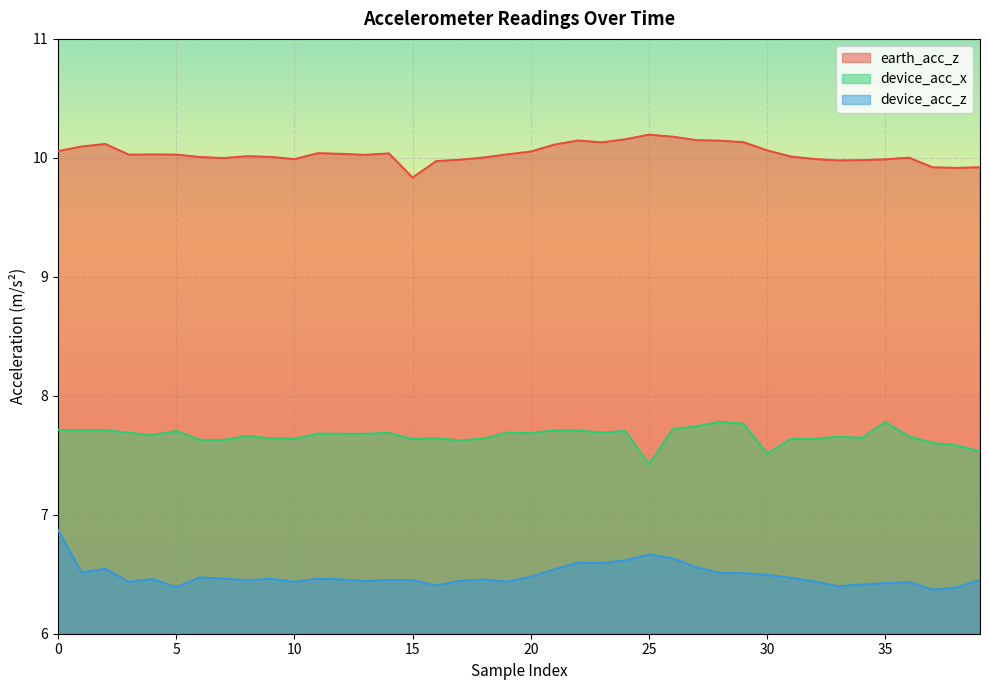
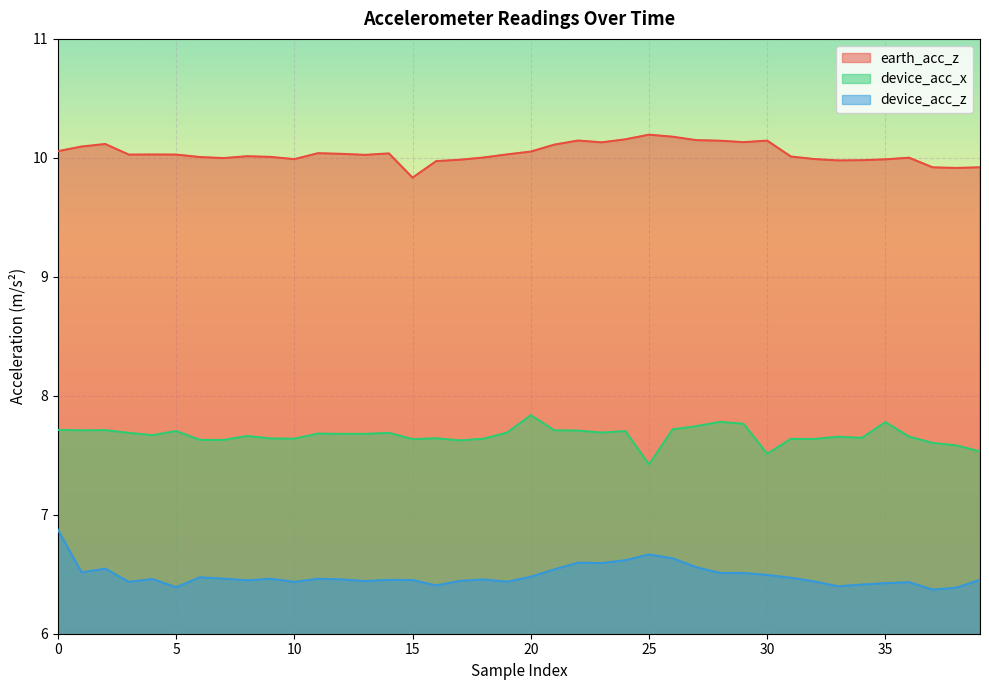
device_acc_x, 20: 7.69 -> 7.84
earth_acc_z, 30: 10.06 -> 10.14
